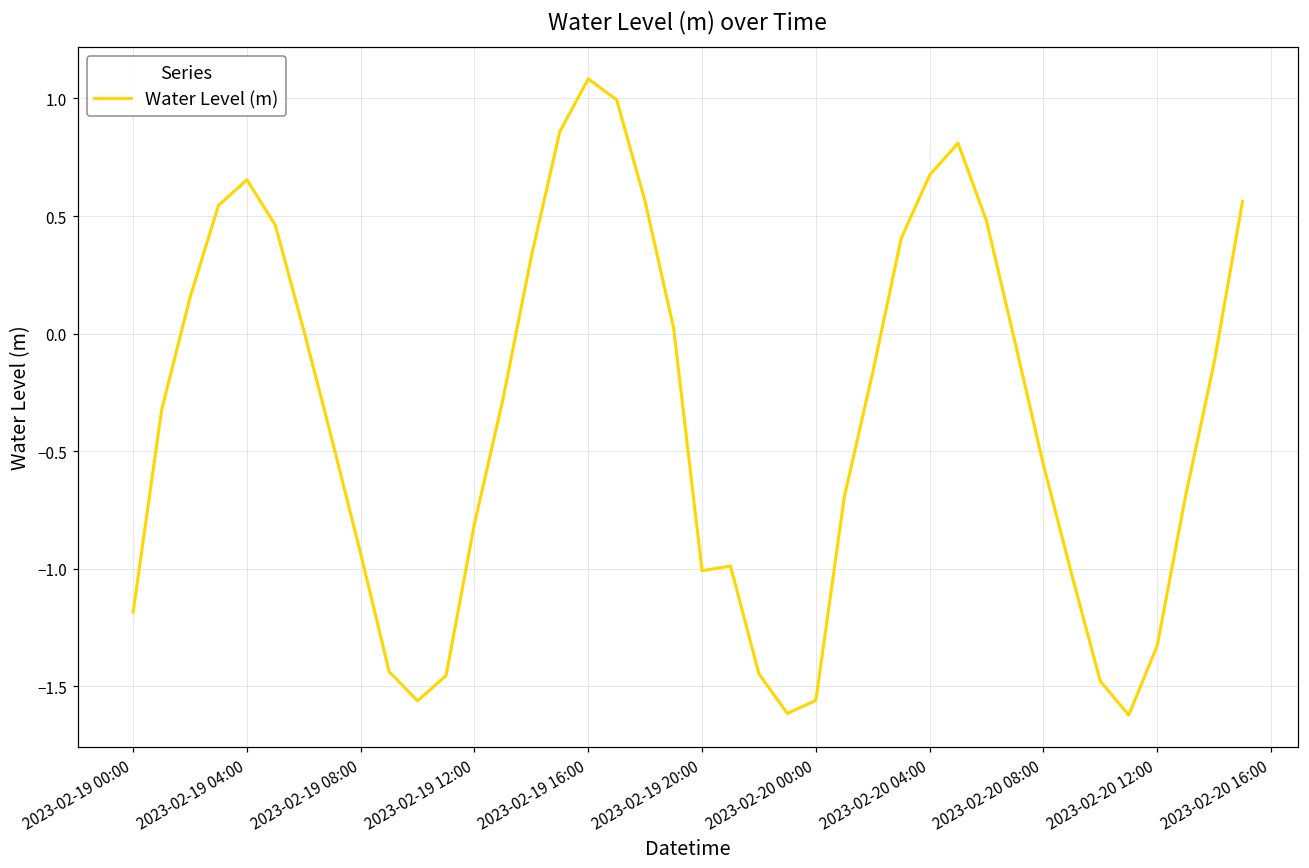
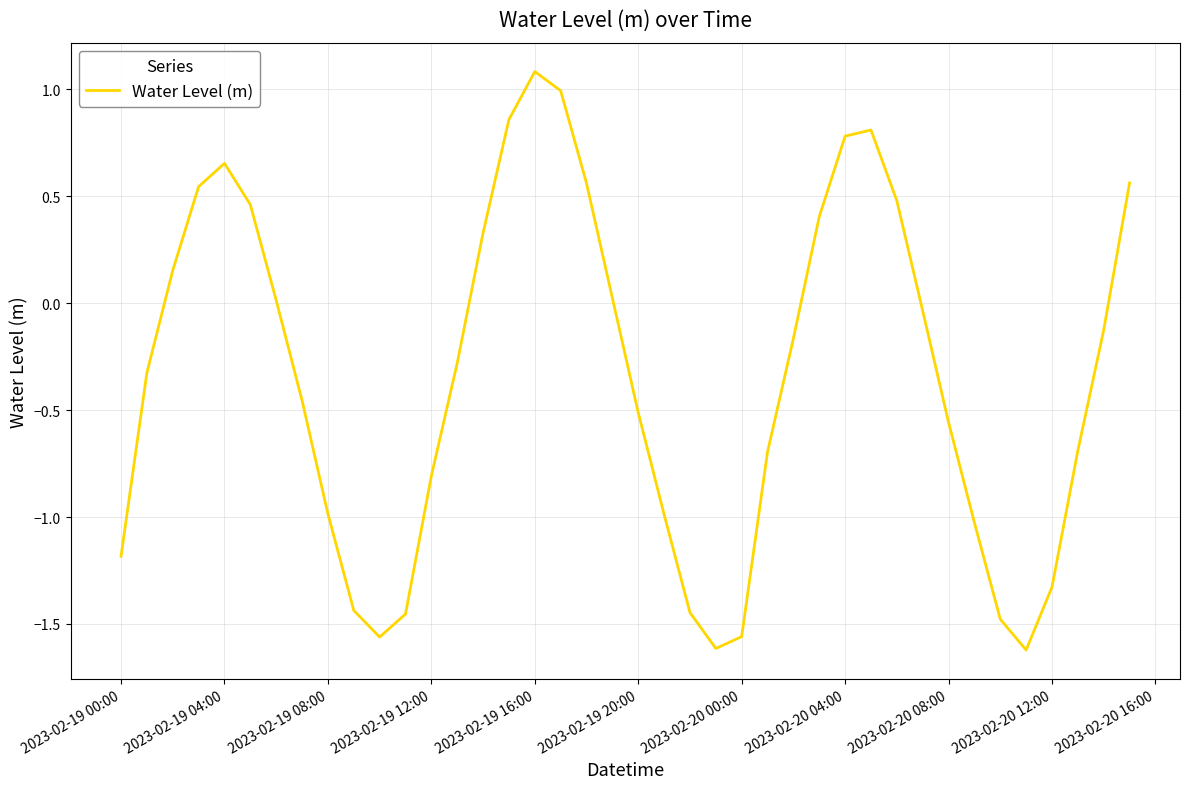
2023-02-19 08:00: -0.94 -> -0.98
2023-02-19 20:00: -1.01 -> -0.51
2023-02-20 04:00: 0.67 -> 0.78
